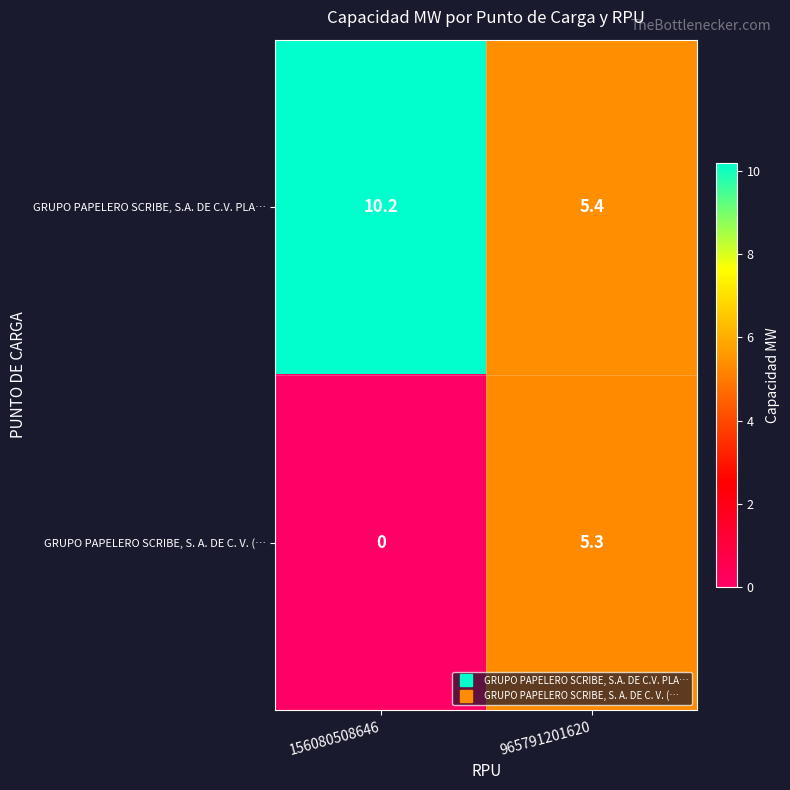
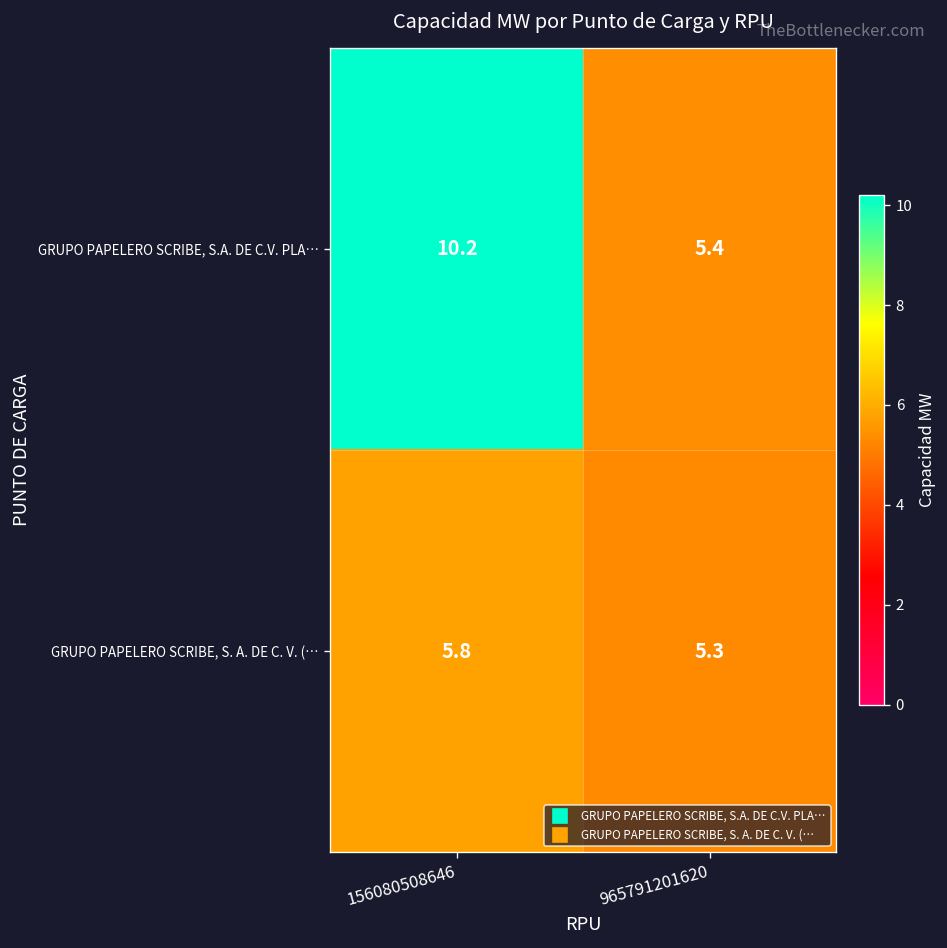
GRUPO PAPELERO SCRIBE, S. A. DE C. V. (…, 156080508646: 0 -> 5.8
